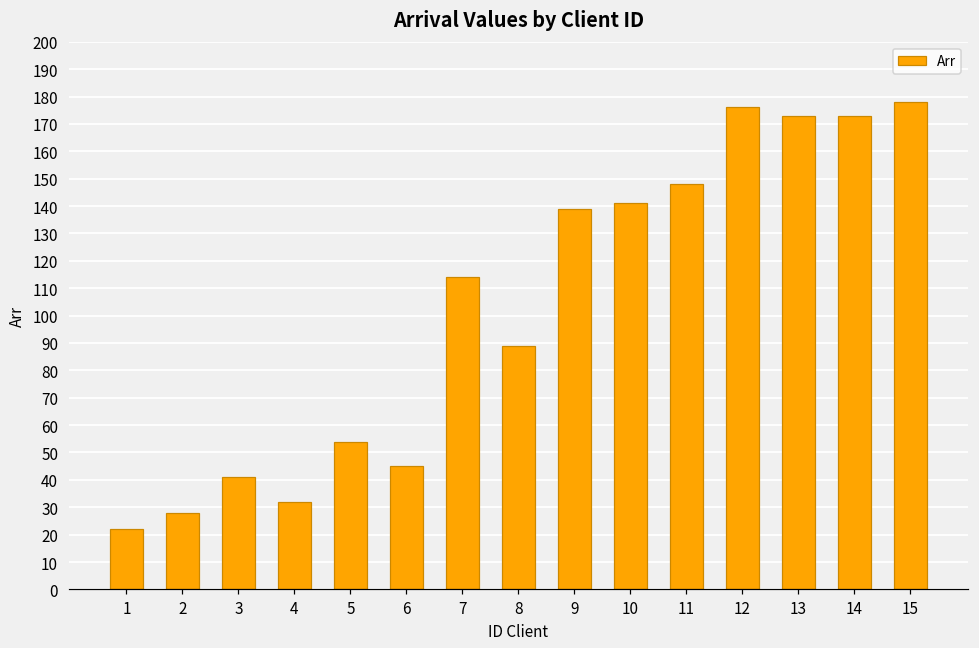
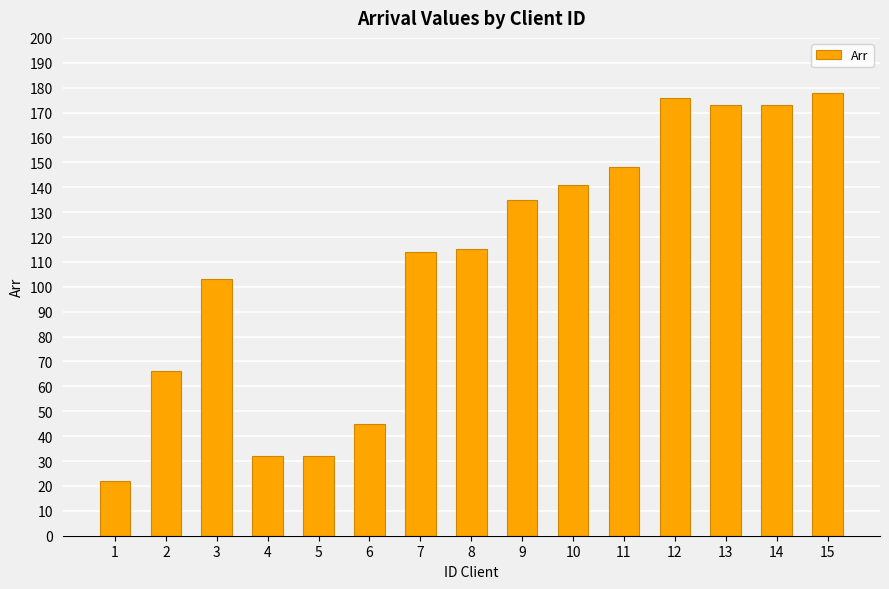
2: 28 -> 66
3: 41 -> 103
5: 54 -> 32
8: 89 -> 115
9: 139 -> 135
